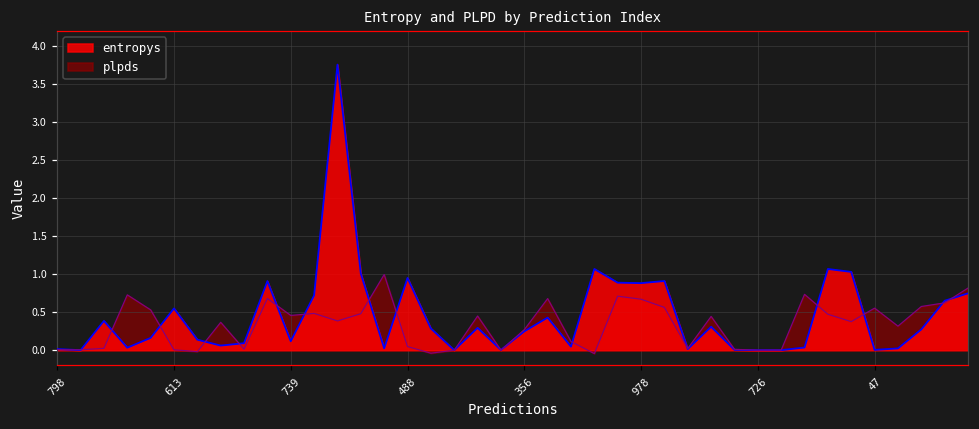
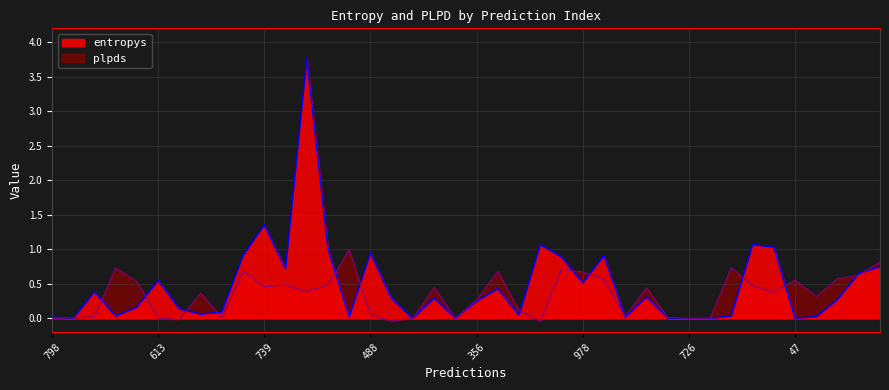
entropys, 739: 0.1 -> 1.4
entropys, 978: 0.9 -> 0.5
